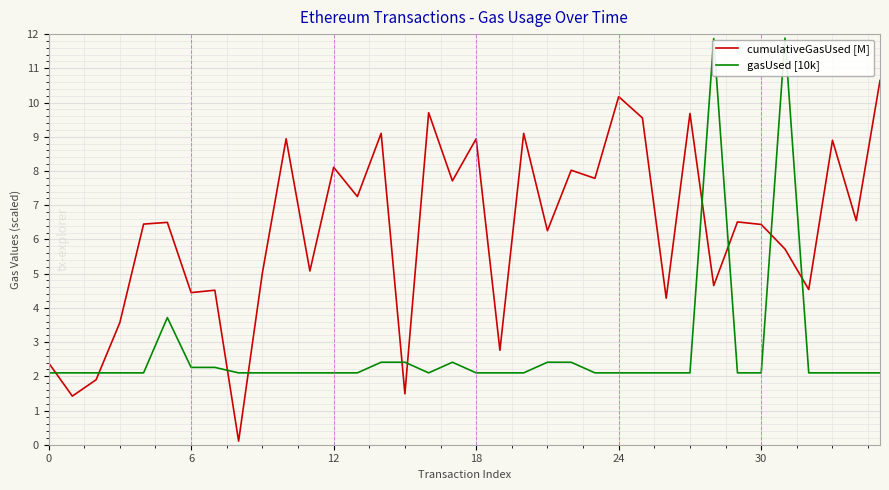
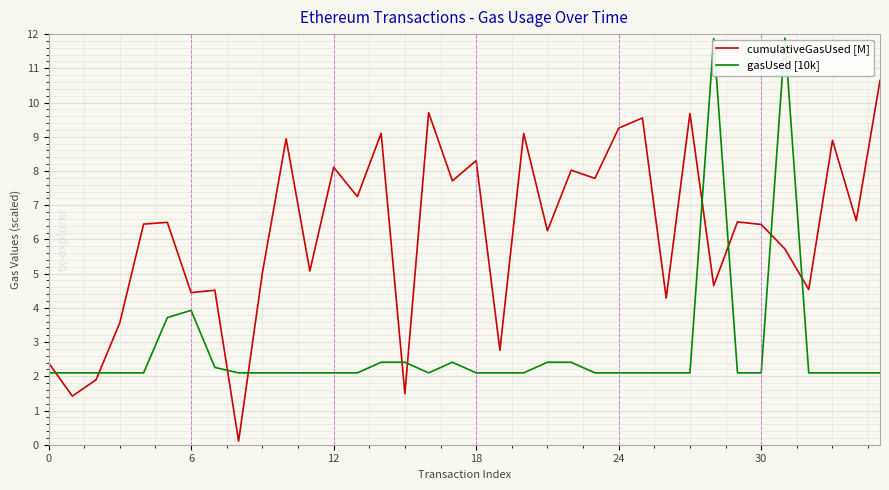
gasUsed [10k], 6: 2.3 -> 3.9
cumulativeGasUsed [M], 18: 8.9 -> 8.3
cumulativeGasUsed [M], 24: 10.2 -> 9.3
